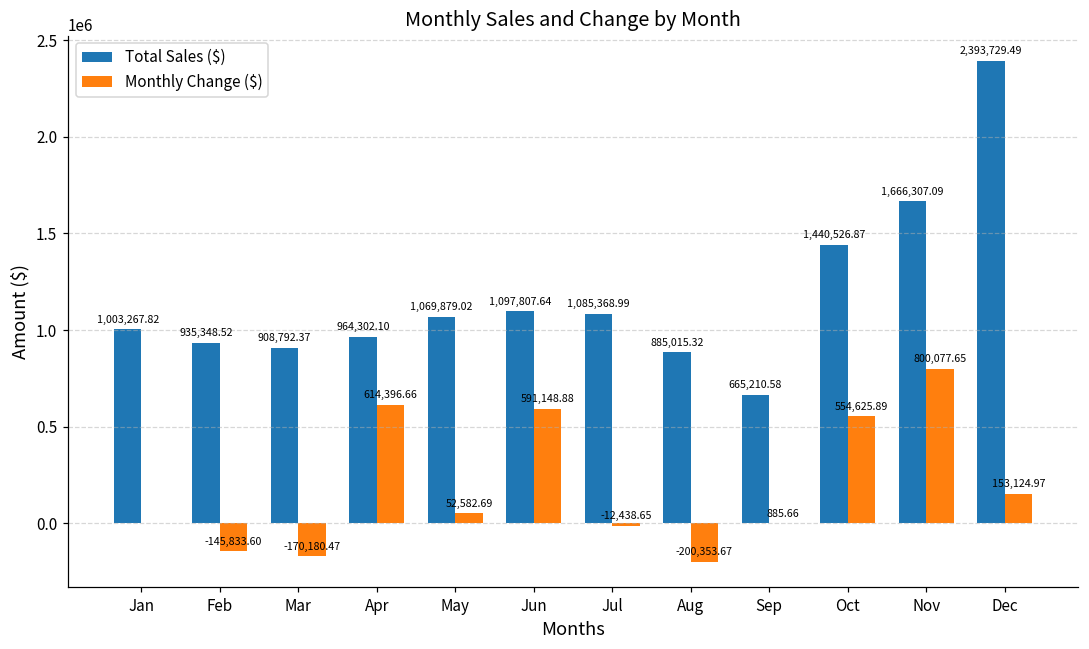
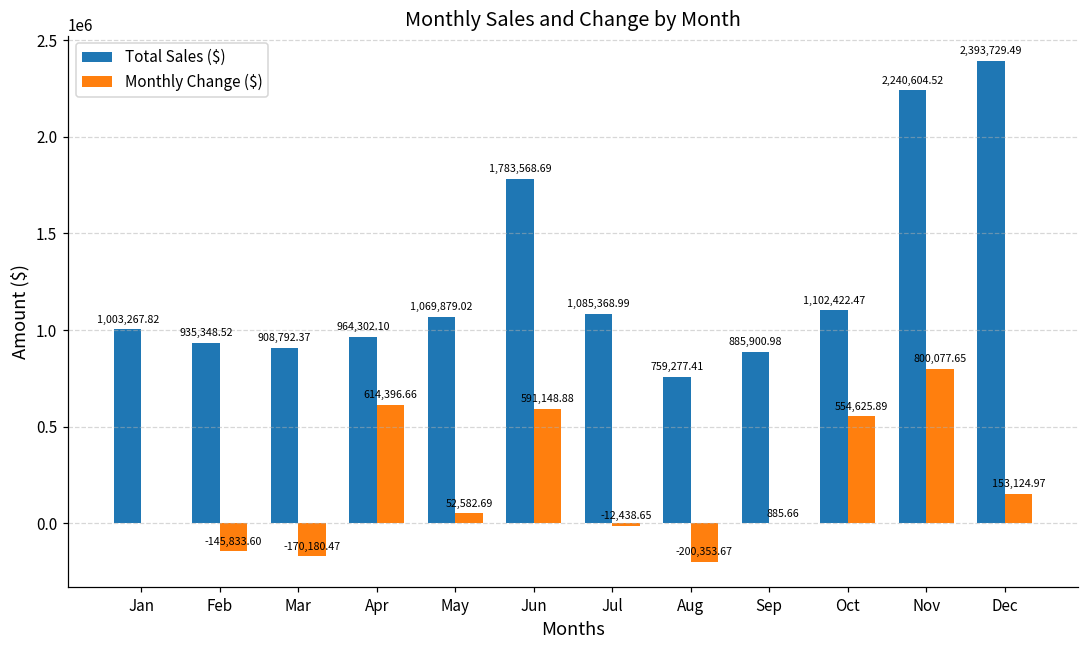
Total Sales ($), Jun: 1,097,807.64 -> 1,783,568.69
Total Sales ($), Aug: 885,015.32 -> 759,277.41
Total Sales ($), Sep: 665,210.58 -> 885,900.98
Total Sales ($), Oct: 1,440,526.87 -> 1,102,422.47
Total Sales ($), Nov: 1,666,307.09 -> 2,240,604.52
